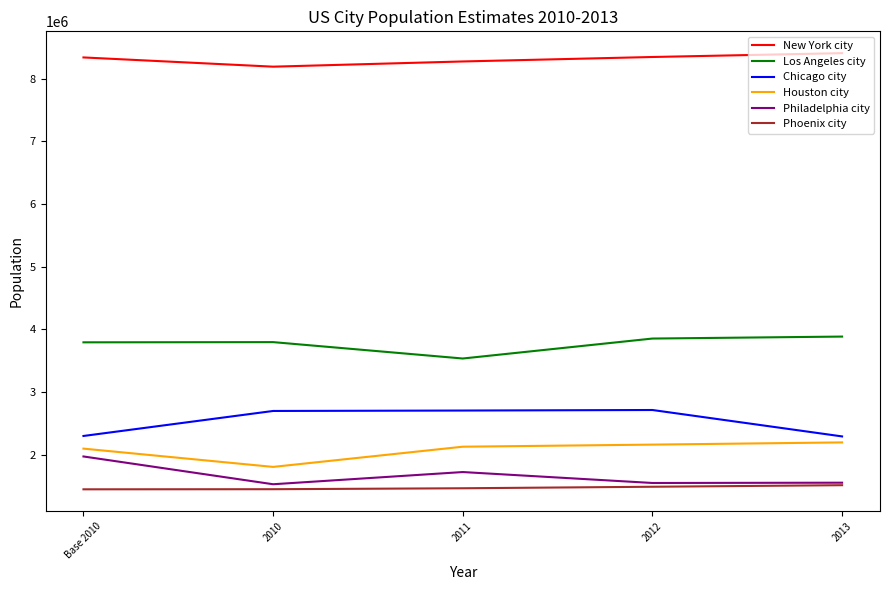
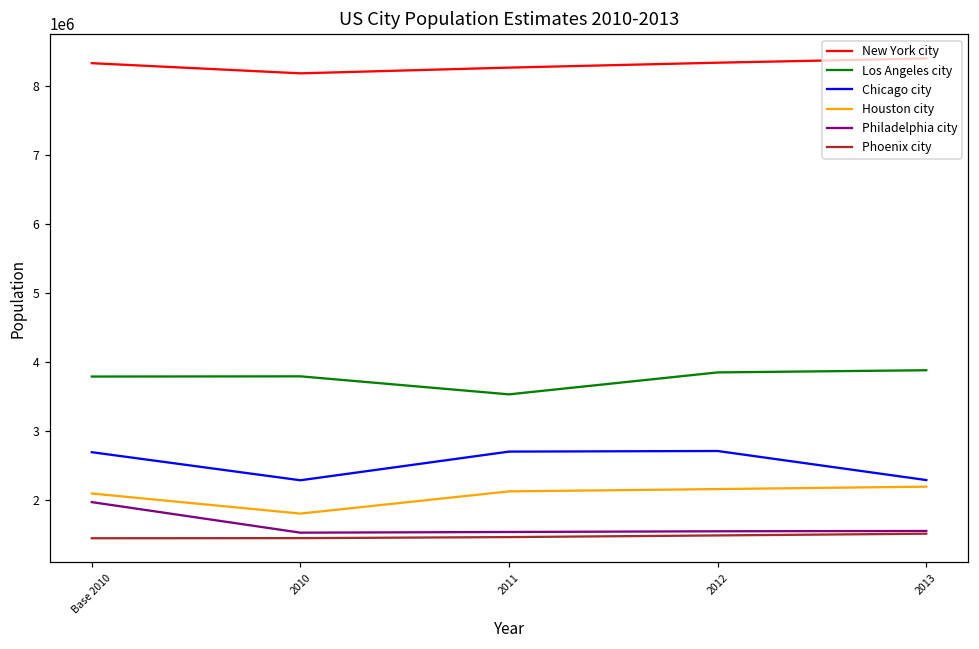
Chicago city, Base 2010: 2300000 -> 2700000
Chicago city, 2010: 2700000 -> 2300000
Philadelphia city, 2011: 1700000 -> 1500000
